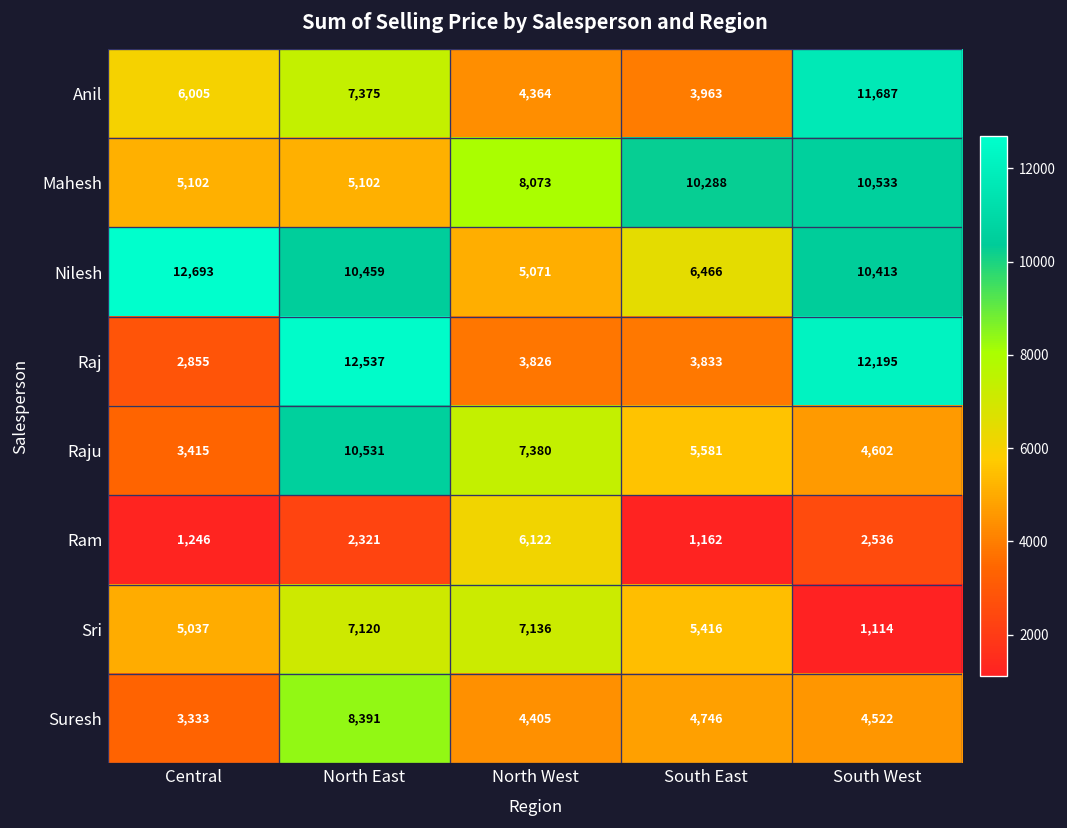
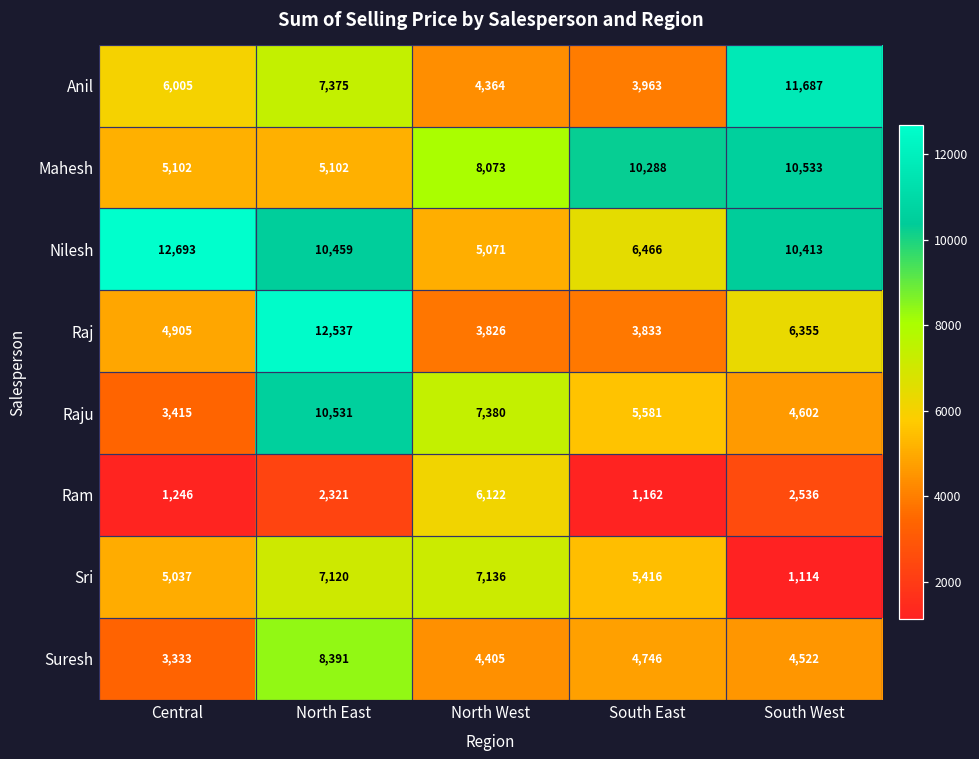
Raj, Central: 2,855 -> 4,905
Raj, South West: 12,195 -> 6,355
